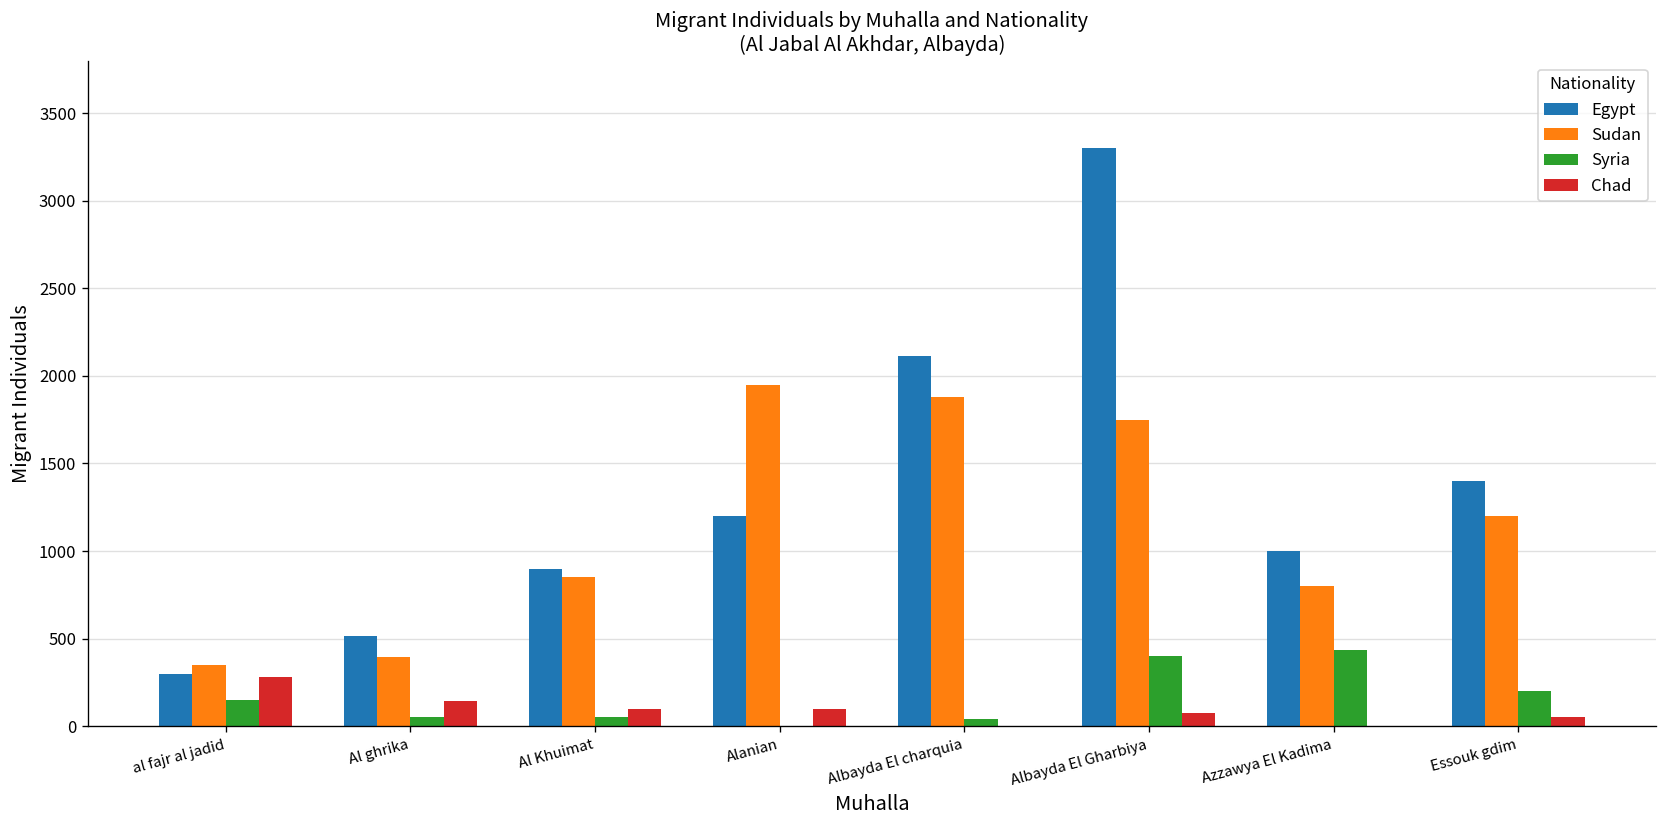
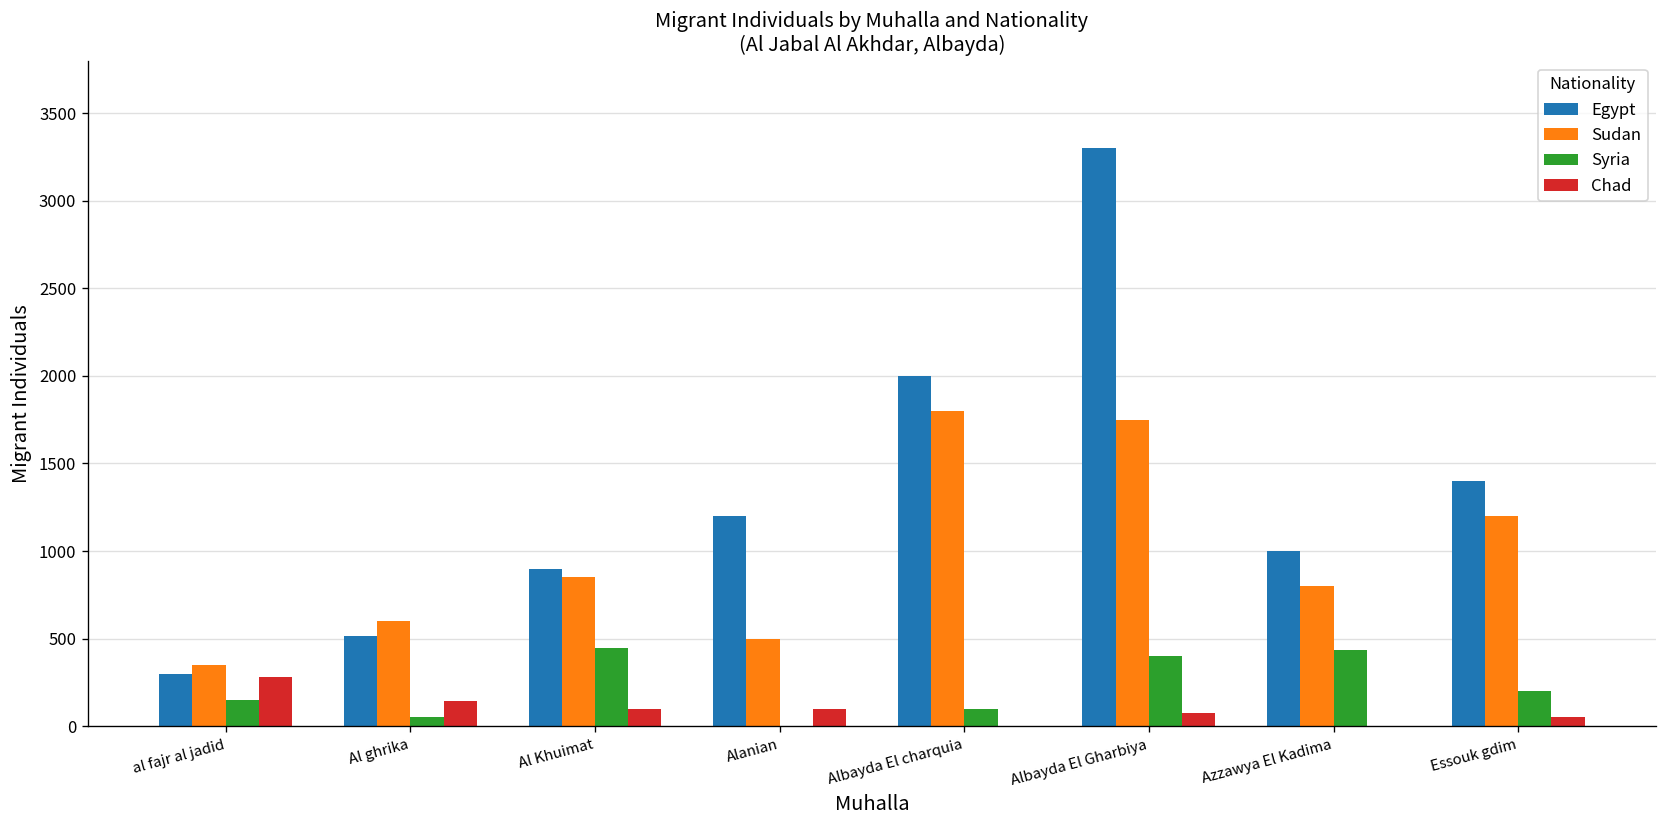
Sudan, Al ghrika: 400 -> 600
Syria, Al Khuimat: 50 -> 440
Sudan, Alanian: 1950 -> 500
Egypt, Albayda El charquia: 2110 -> 2000
Sudan, Albayda El charquia: 1880 -> 1800
Syria, Albayda El charquia: 40 -> 100
